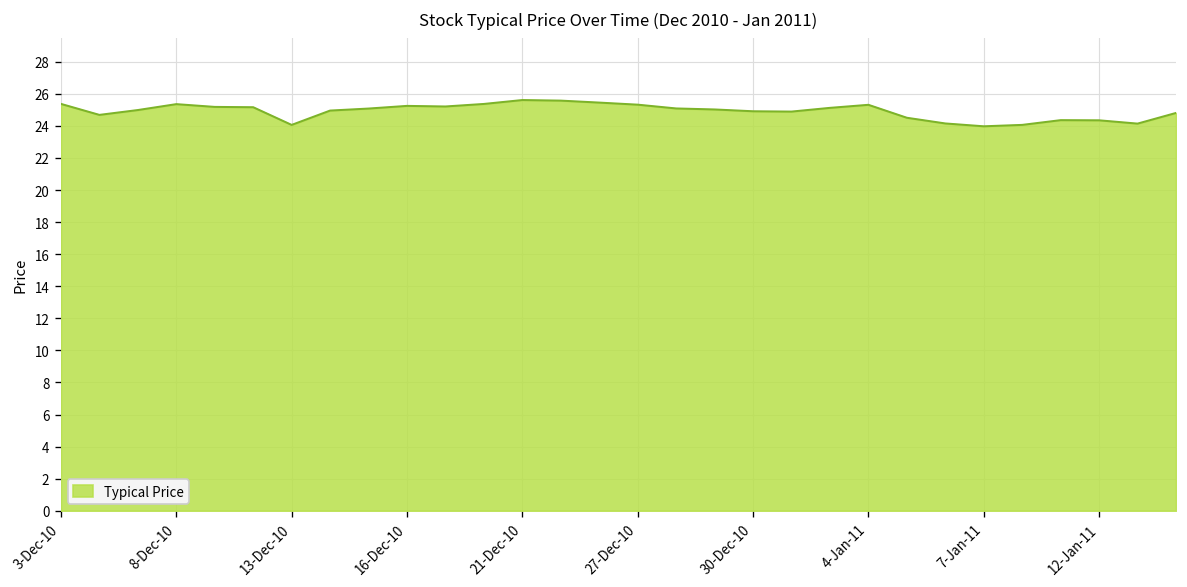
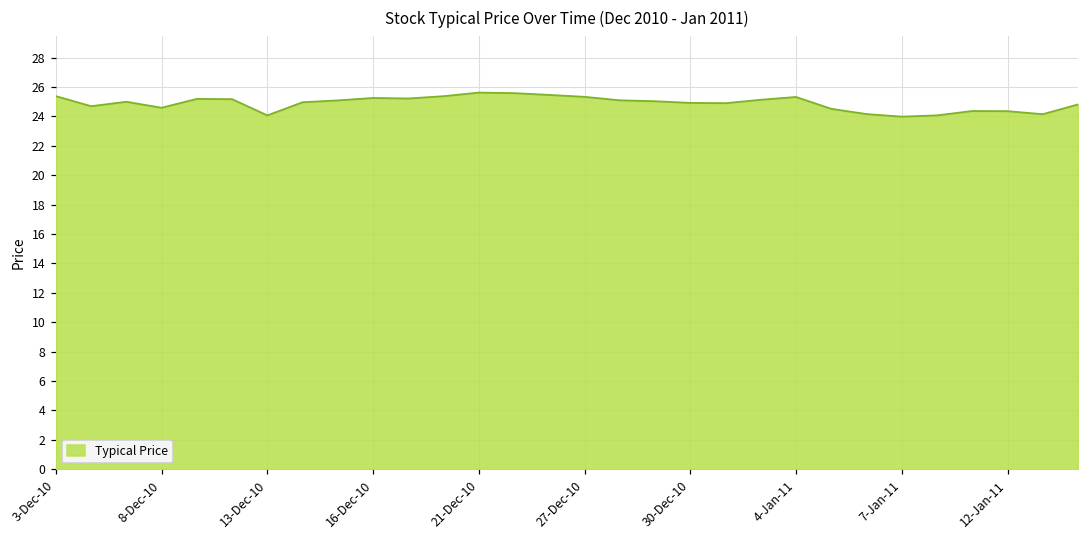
8-Dec-10: 25.4 -> 24.6
